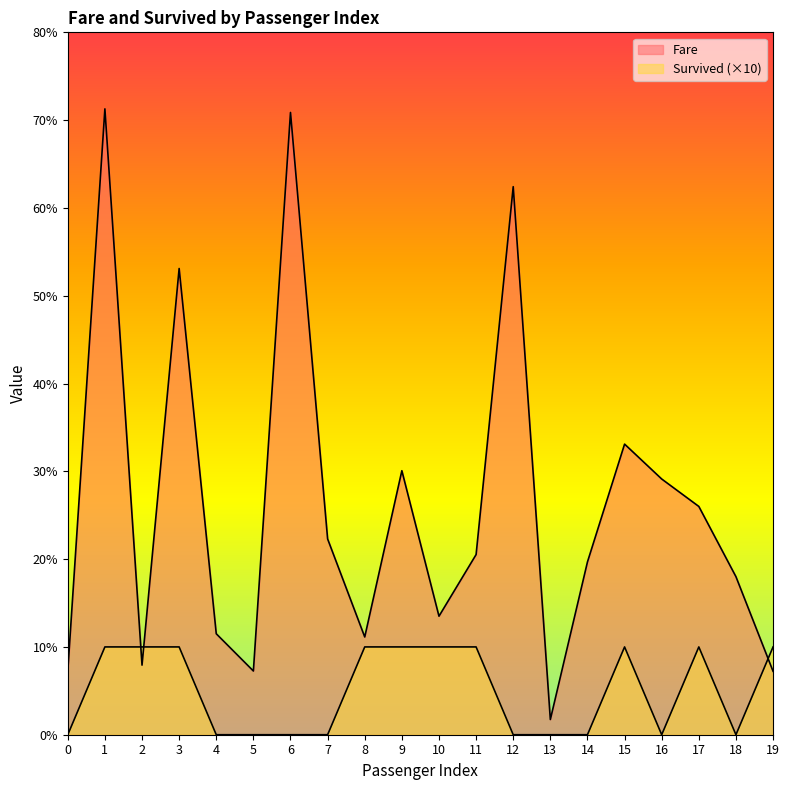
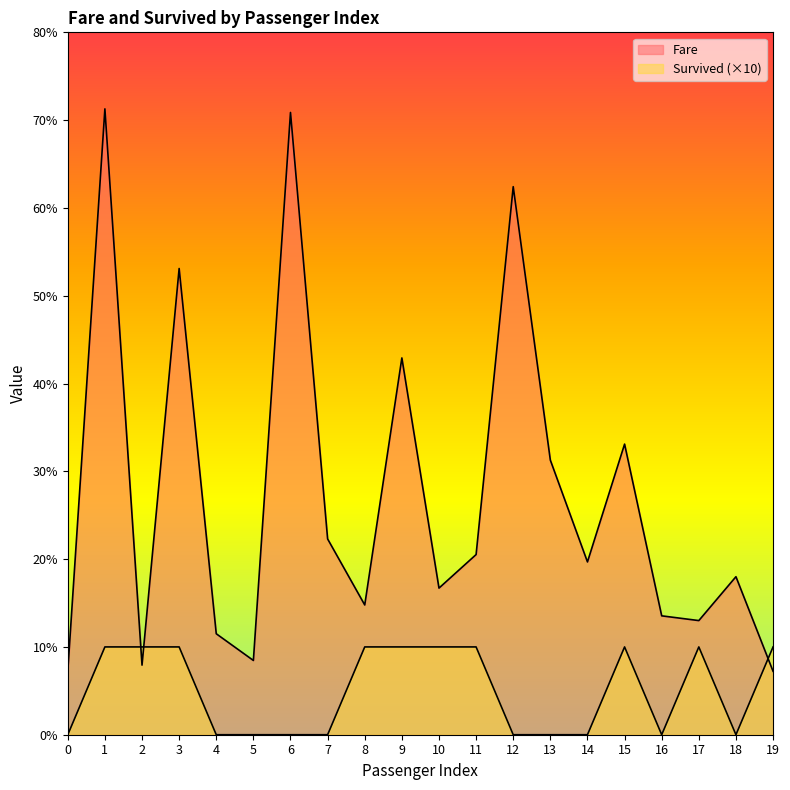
Fare, 5: 7% -> 8%
Fare, 8: 11% -> 15%
Fare, 9: 30% -> 43%
Fare, 10: 14% -> 17%
Fare, 13: 2% -> 31%
Fare, 16: 29% -> 14%
Fare, 17: 26% -> 13%
